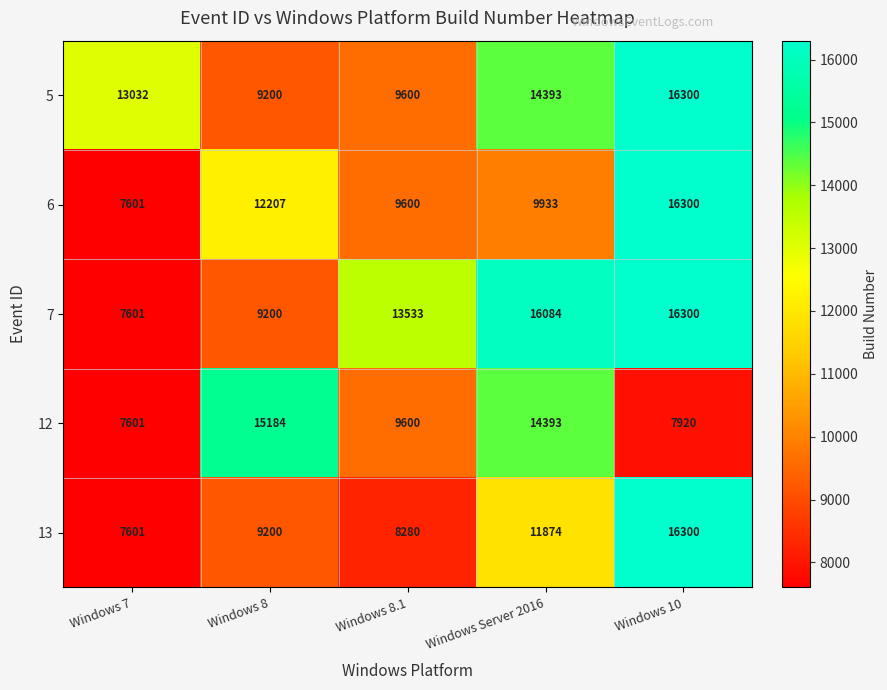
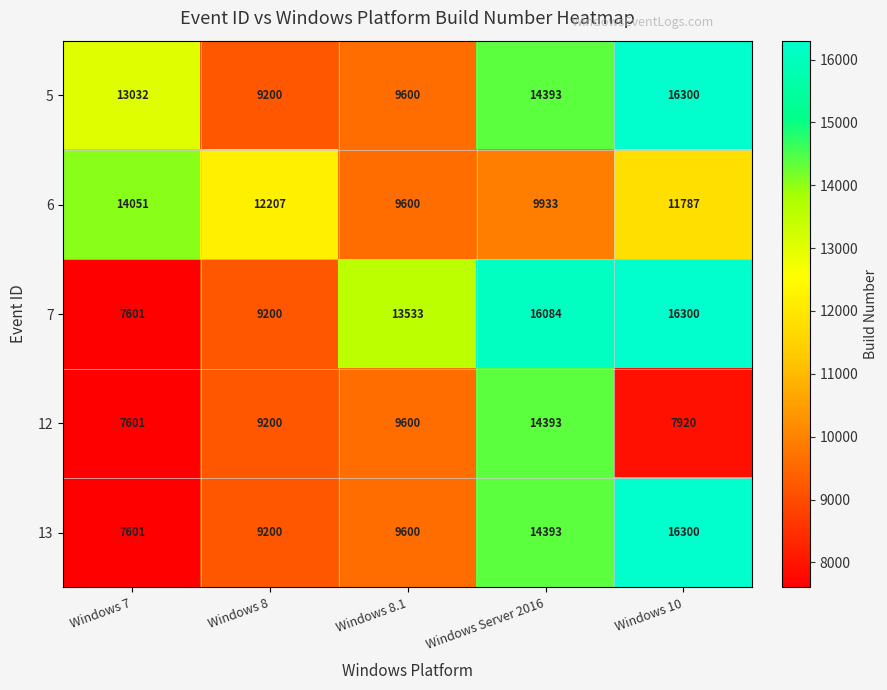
6, Windows 7: 7601 -> 14051
6, Windows 10: 16300 -> 11787
12, Windows 8: 15184 -> 9200
13, Windows 8.1: 8280 -> 9600
13, Windows Server 2016: 11874 -> 14393
